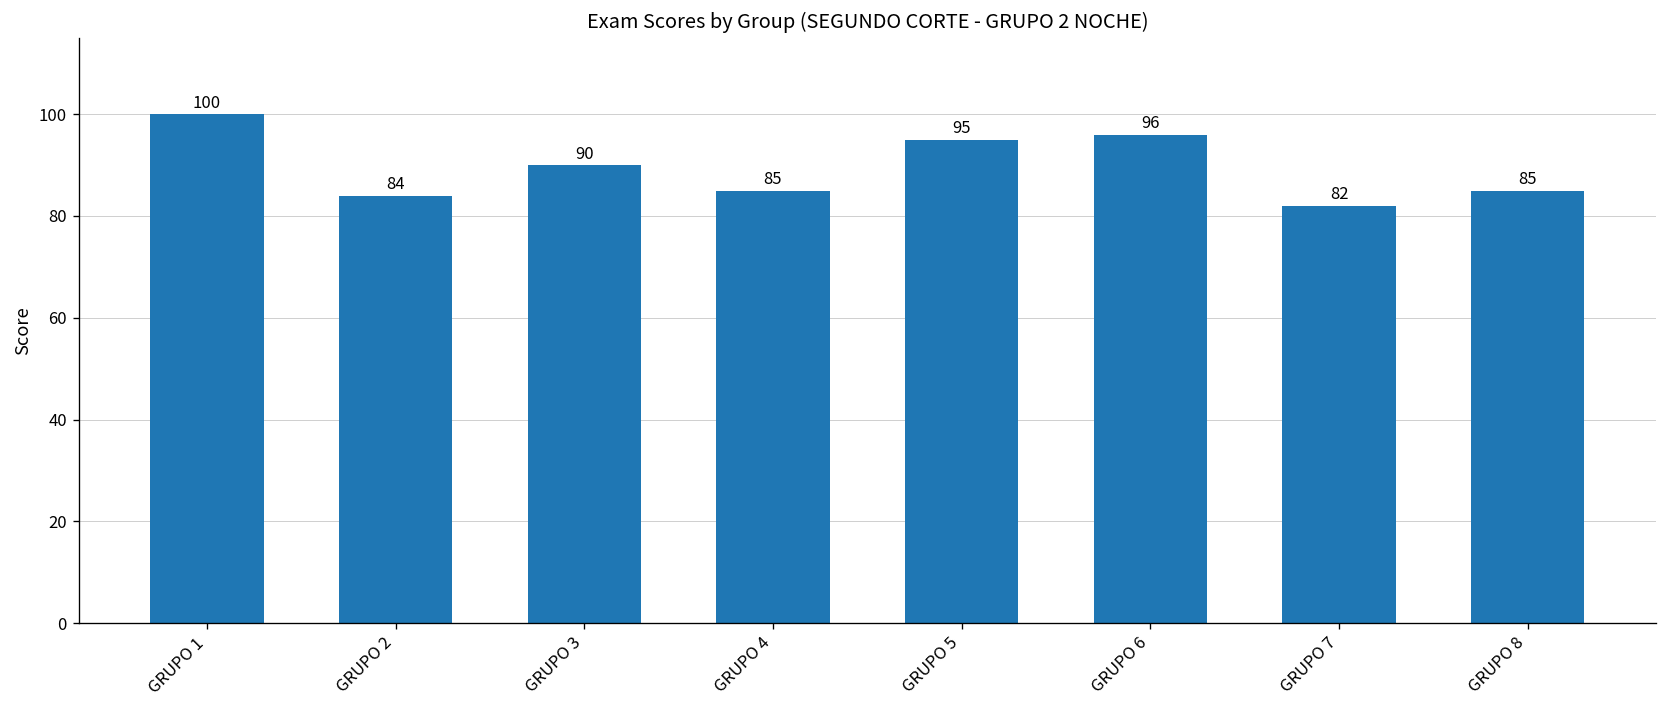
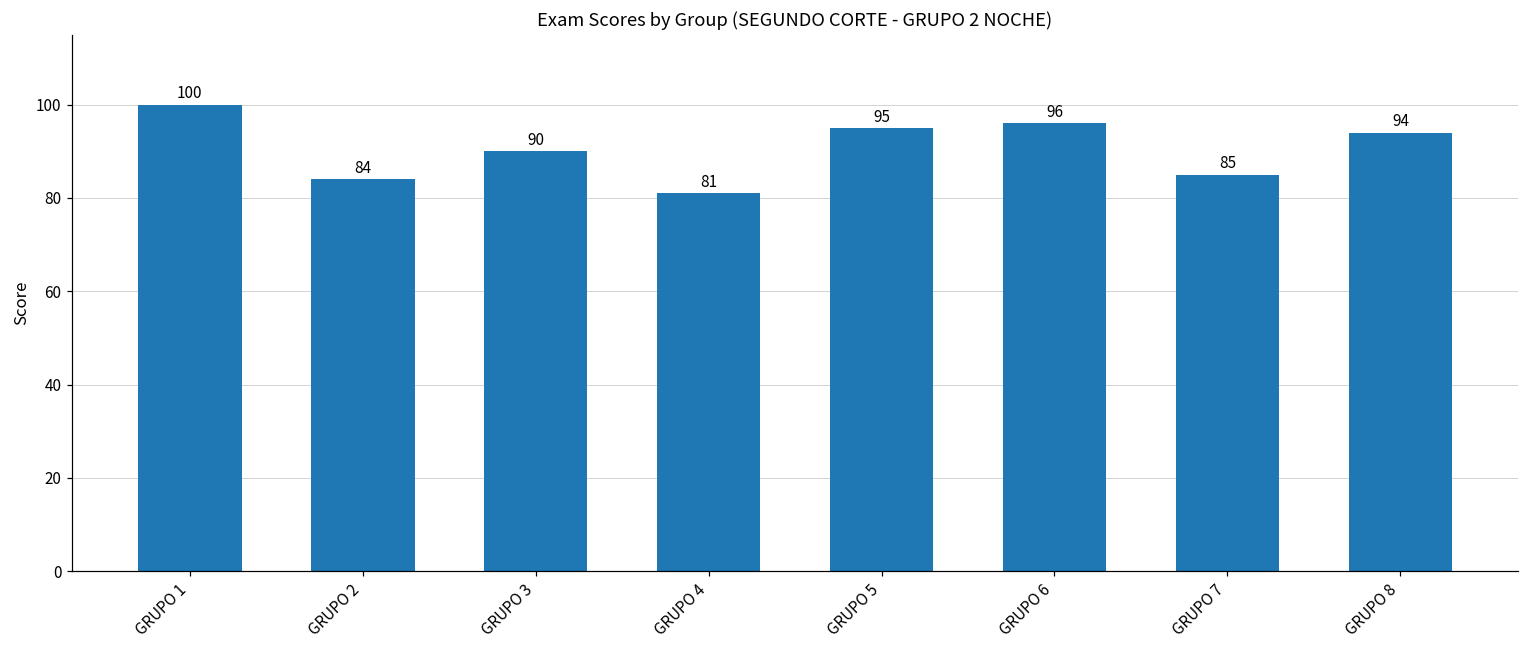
GRUPO 4: 85 -> 81
GRUPO 7: 82 -> 85
GRUPO 8: 85 -> 94
